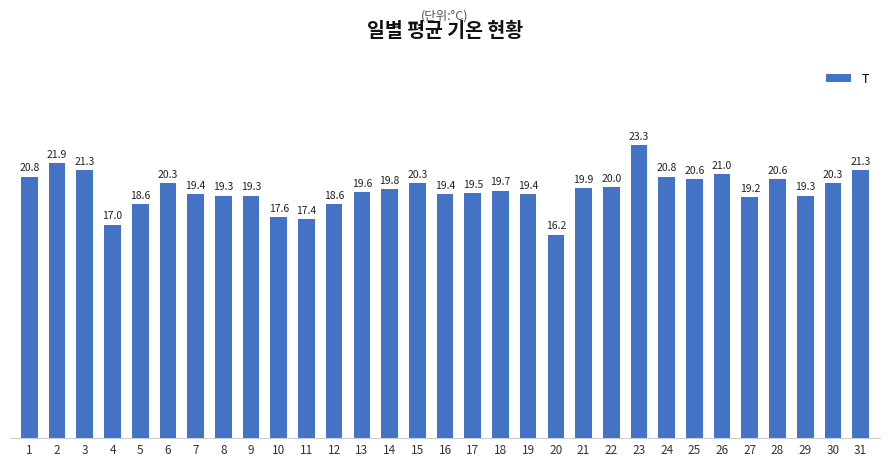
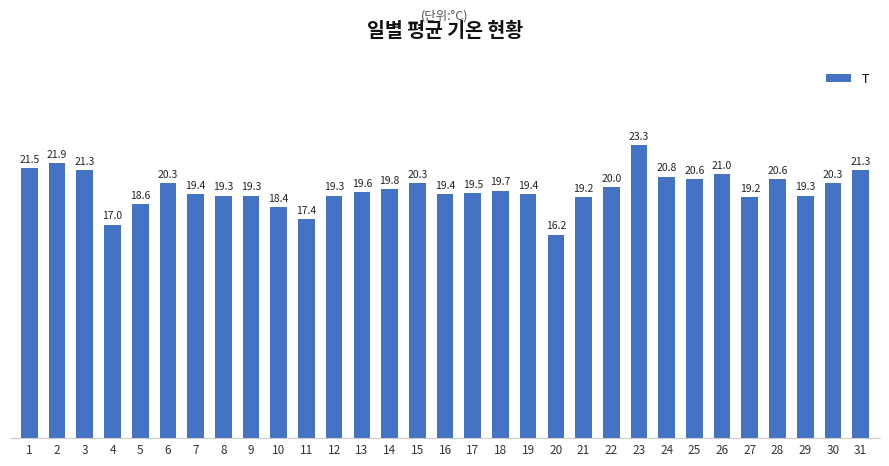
1: 20.8 -> 21.5
10: 17.6 -> 18.4
12: 18.6 -> 19.3
21: 19.9 -> 19.2
